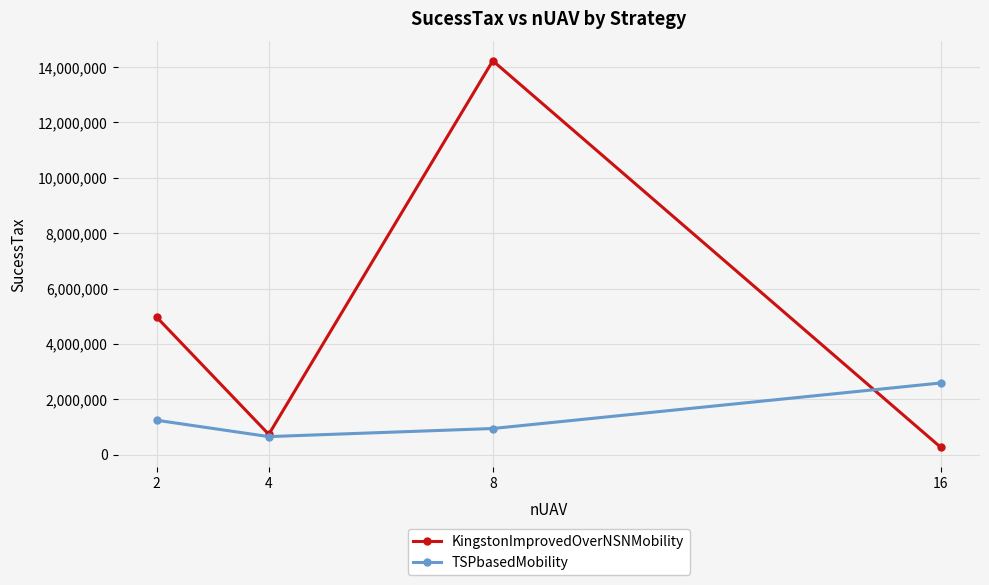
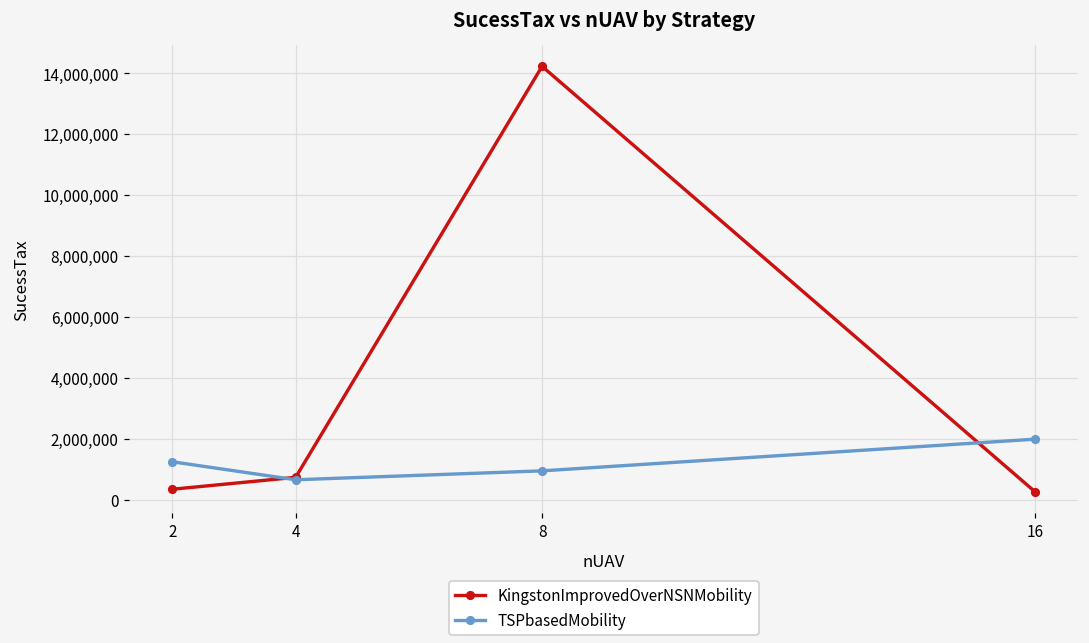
KingstonImprovedOverNSNMobility, 2: 5,000,000 -> 300,000
TSPbasedMobility, 16: 2,600,000 -> 2,000,000
